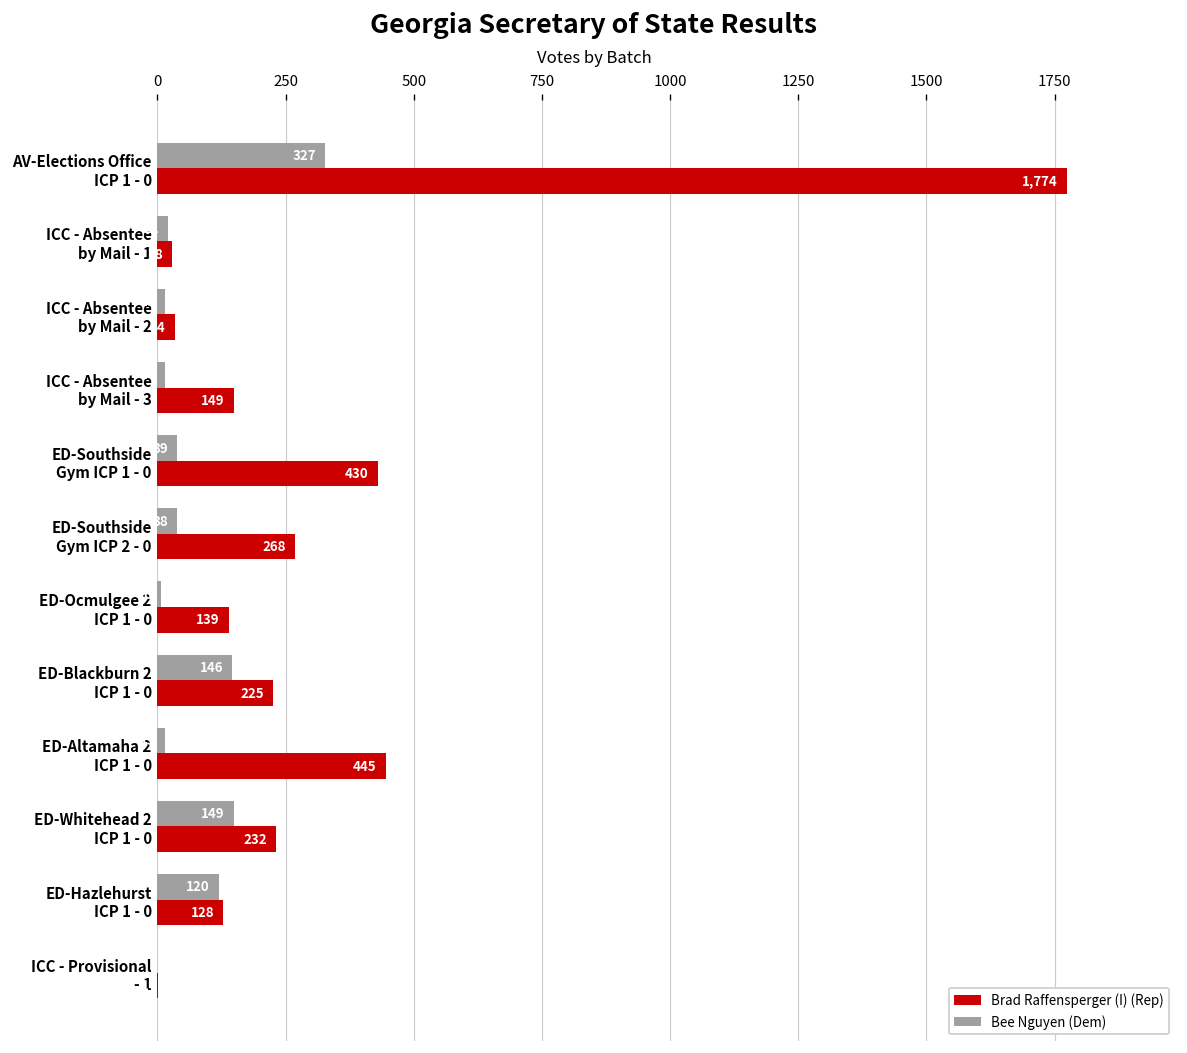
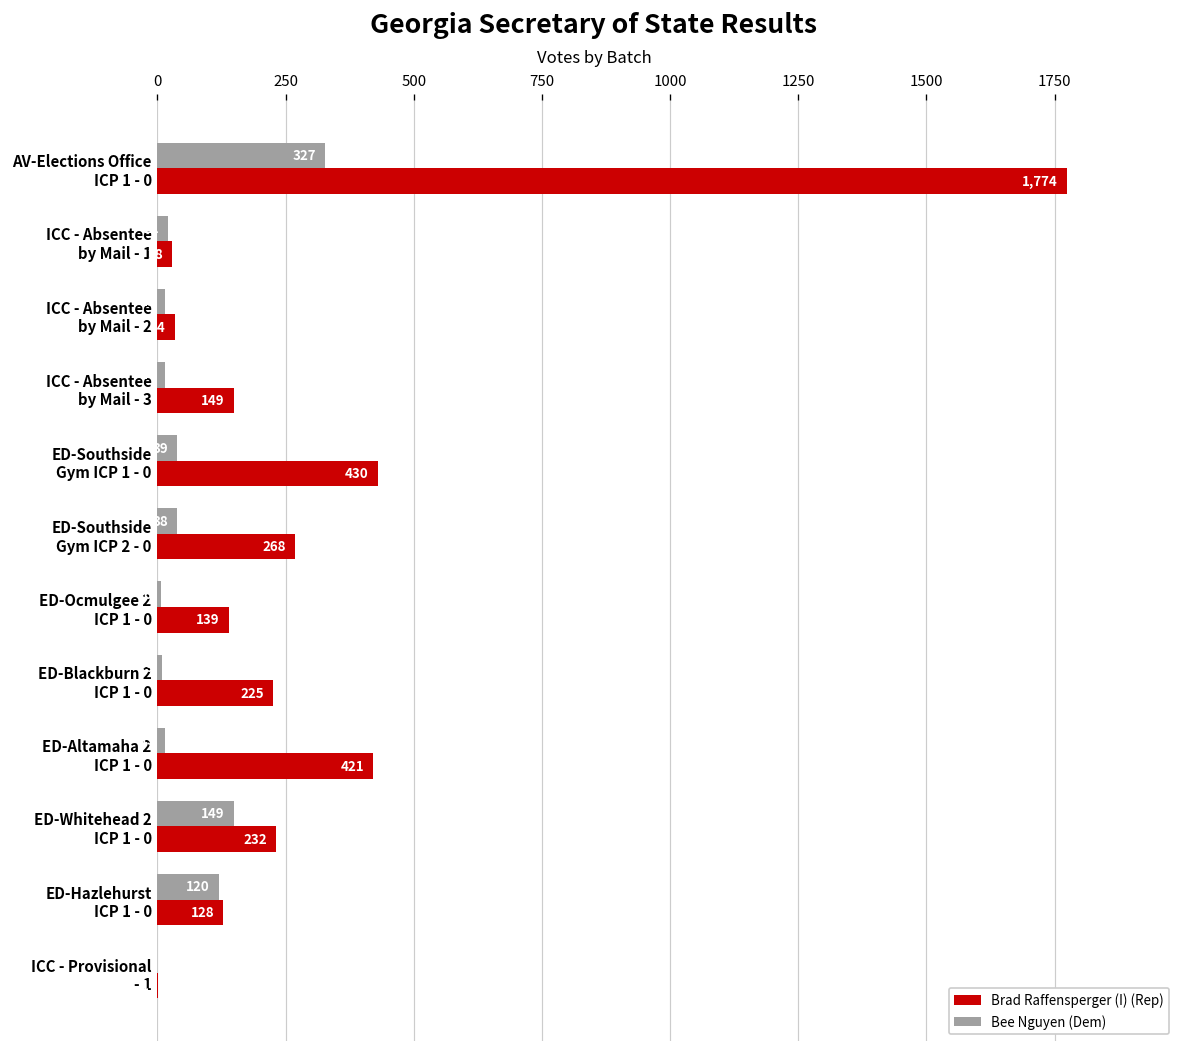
Bee Nguyen (Dem), ED-Blackburn 2 ICP 1 - 0: 150 -> 10
Brad Raffensperger (I) (Rep), ED-Altamaha 2 ICP 1 - 0: 445 -> 421
